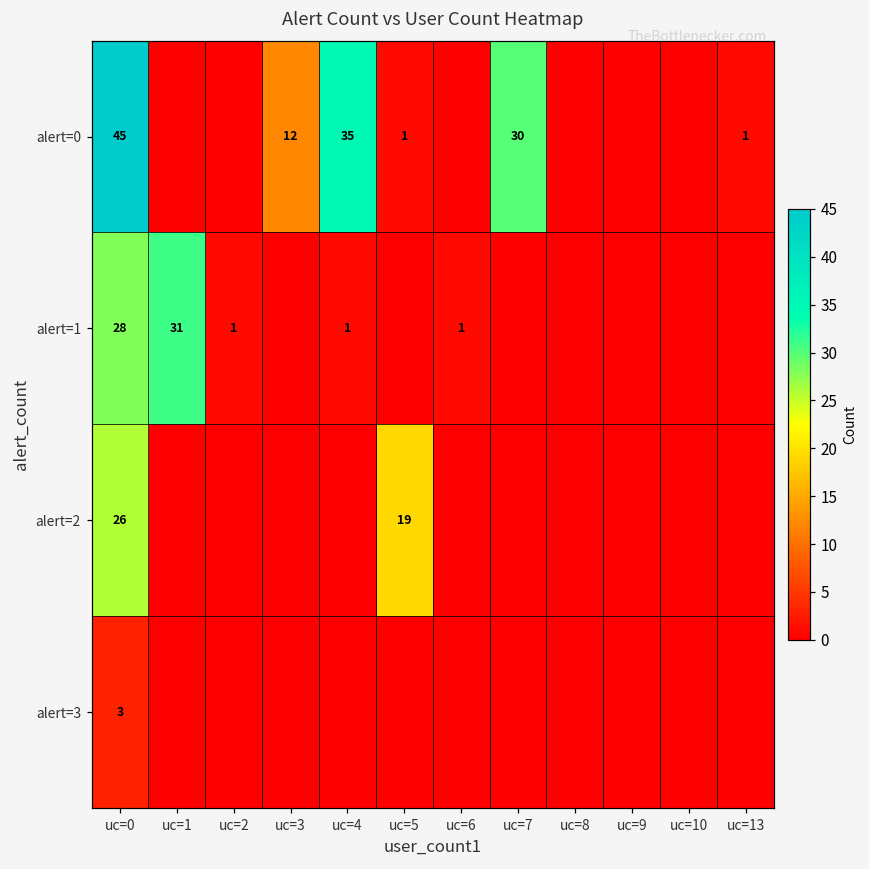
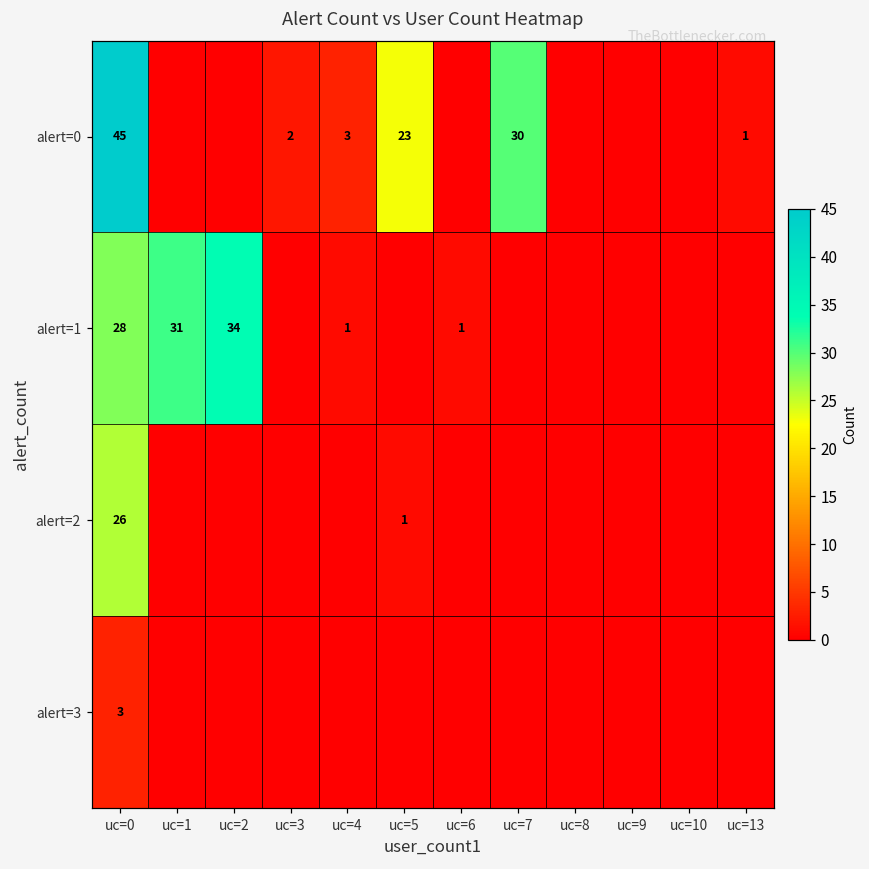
alert=0, uc=3: 12 -> 2
alert=0, uc=4: 35 -> 3
alert=0, uc=5: 1 -> 23
alert=1, uc=2: 1 -> 34
alert=2, uc=5: 19 -> 1
